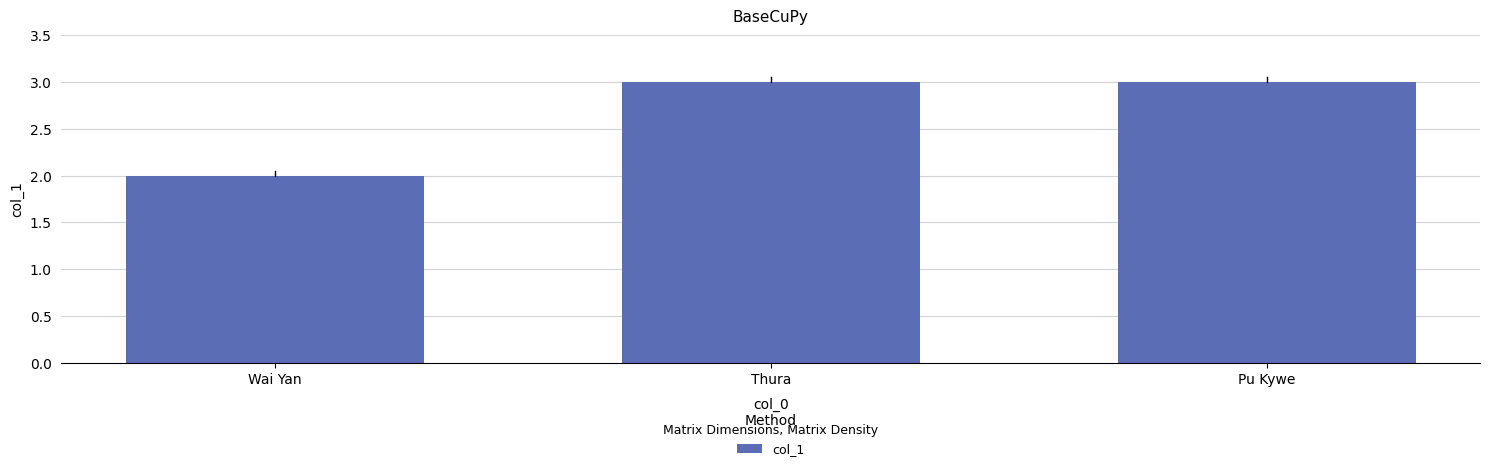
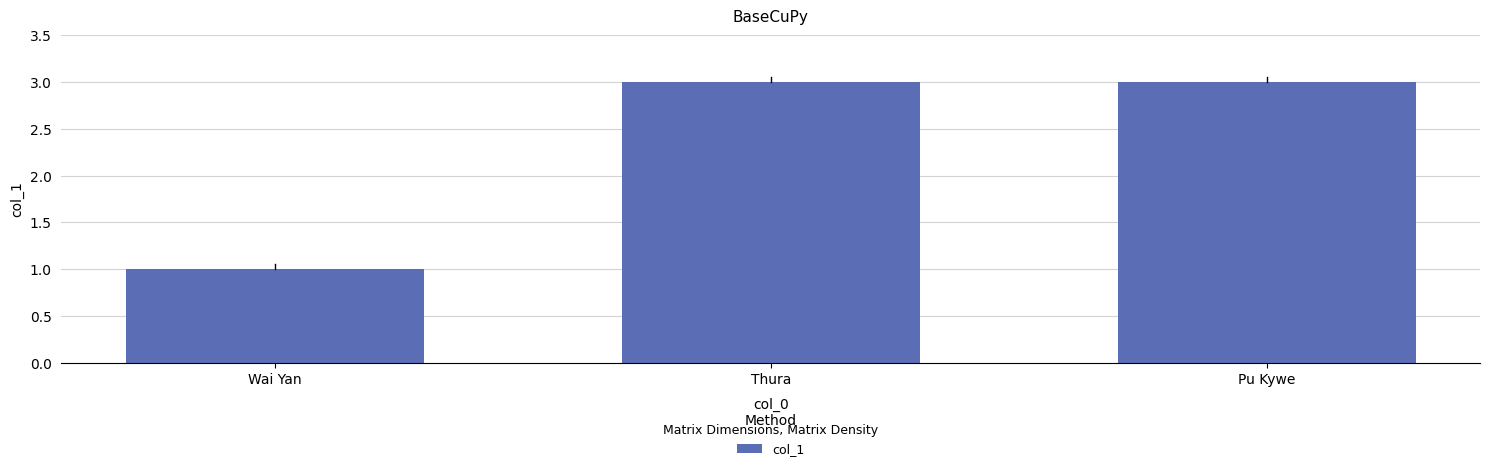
col_1, Wai Yan: 2 -> 1
